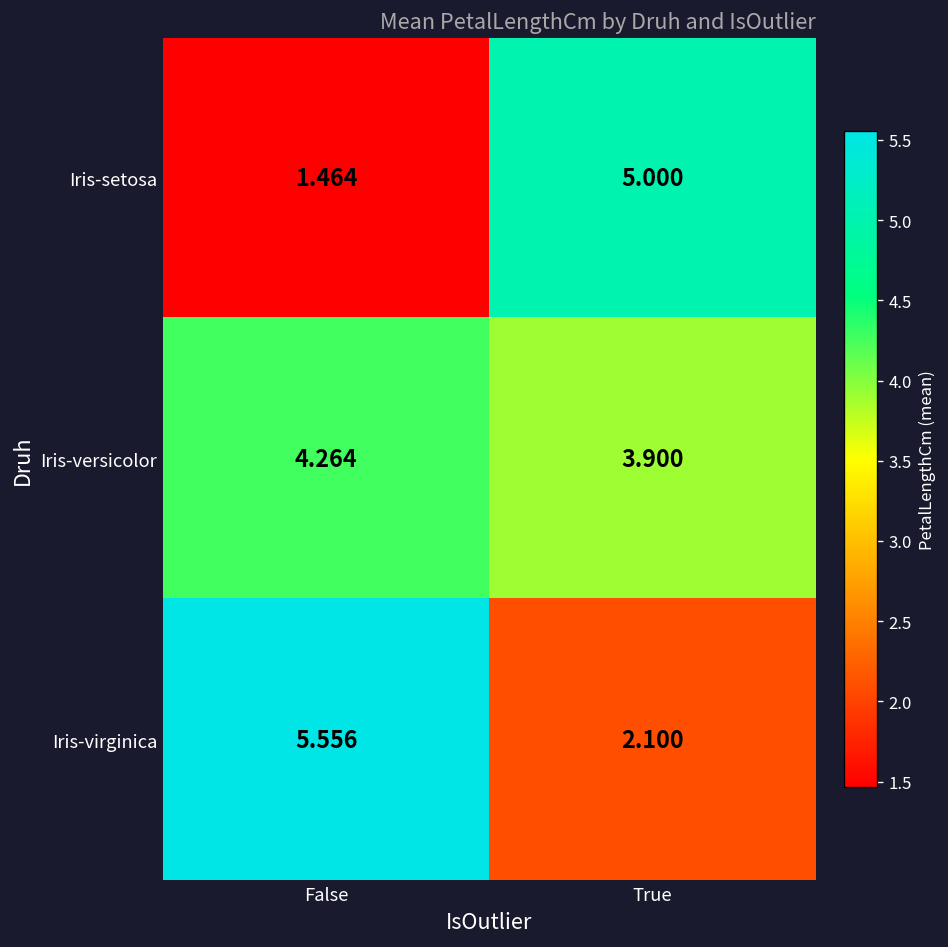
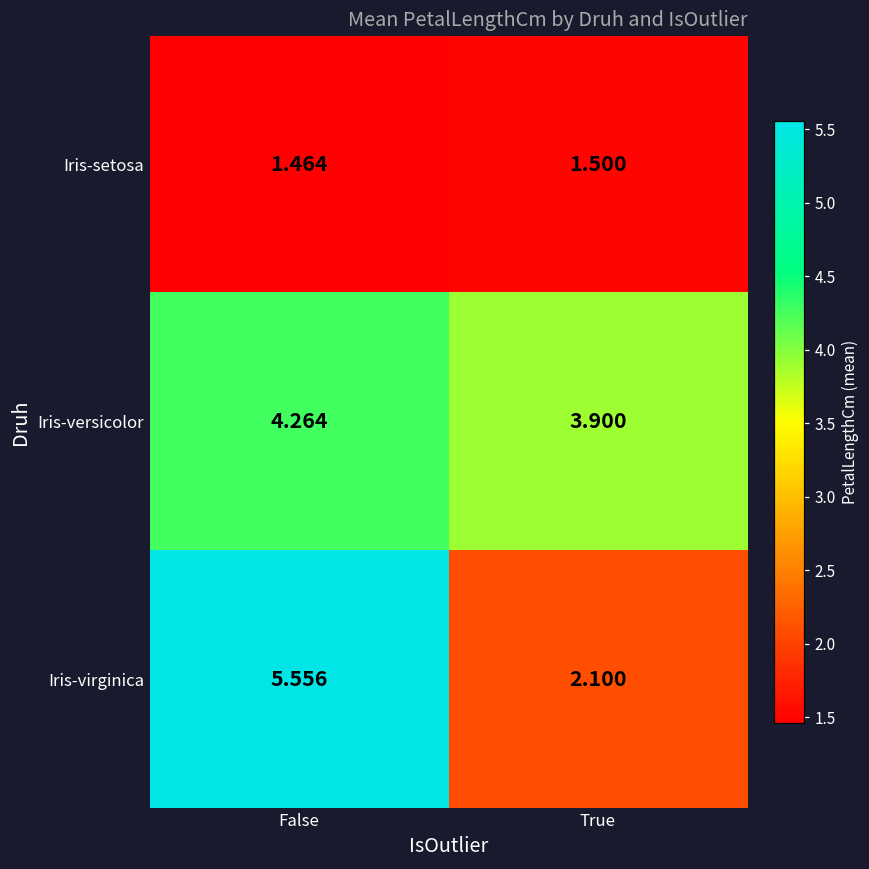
Iris-setosa, True: 5.000 -> 1.500
